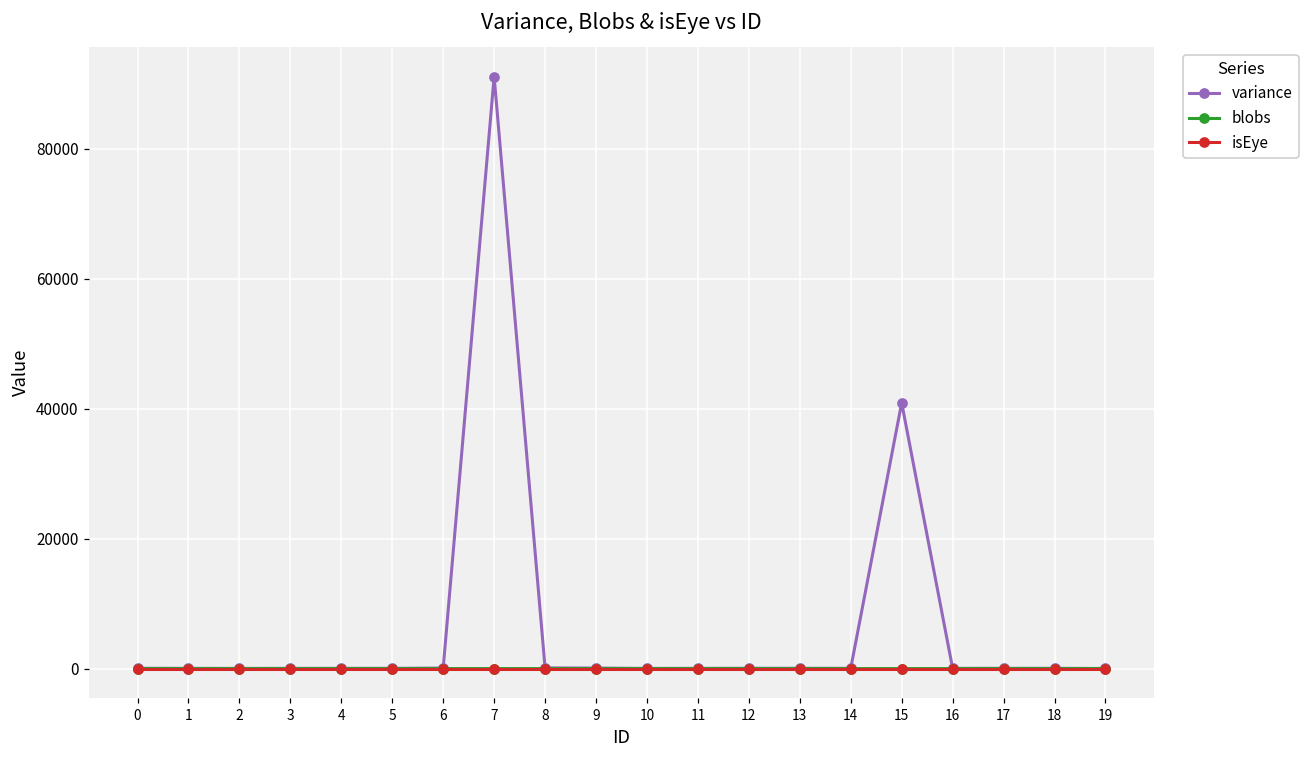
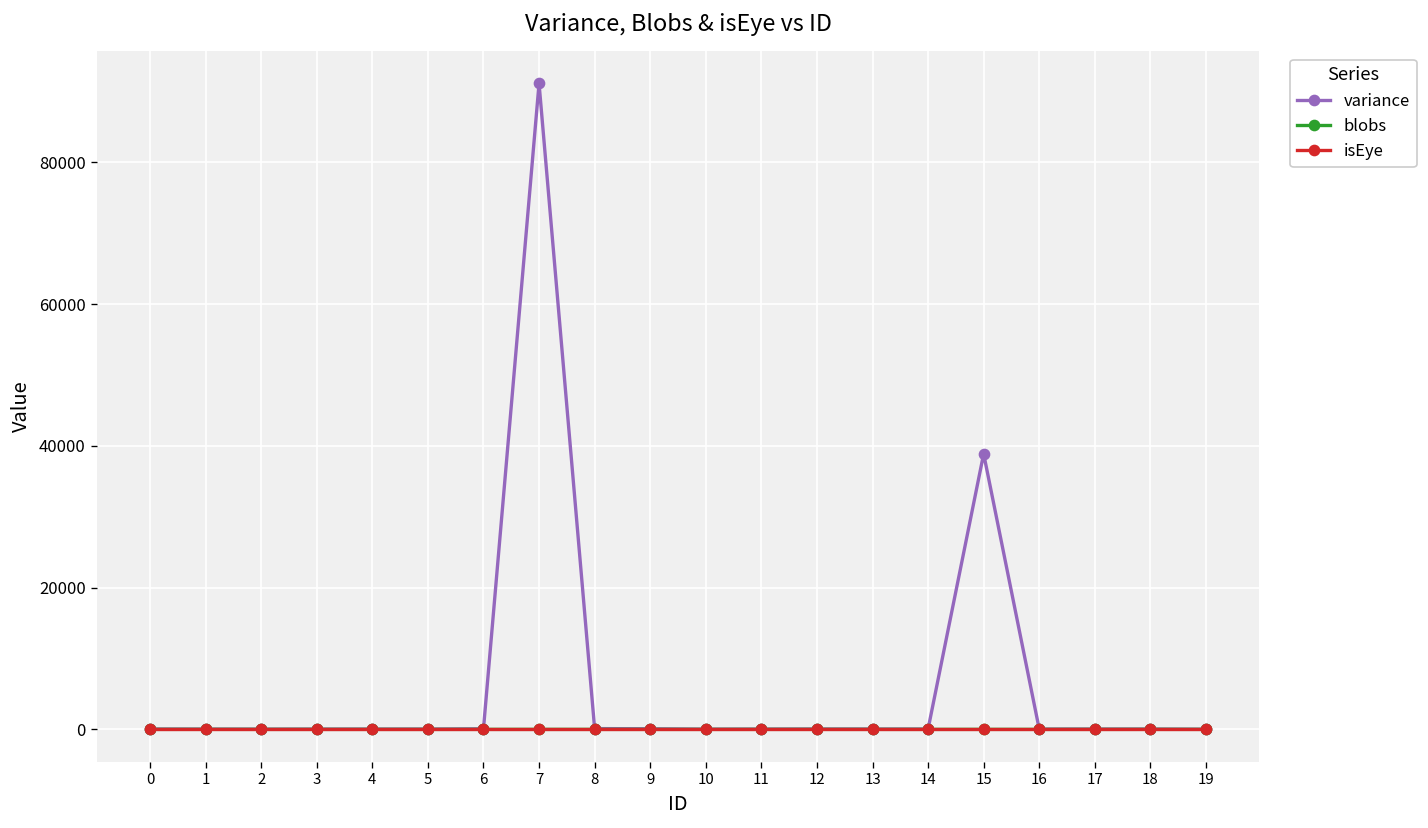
variance, 15: 41000 -> 39000
